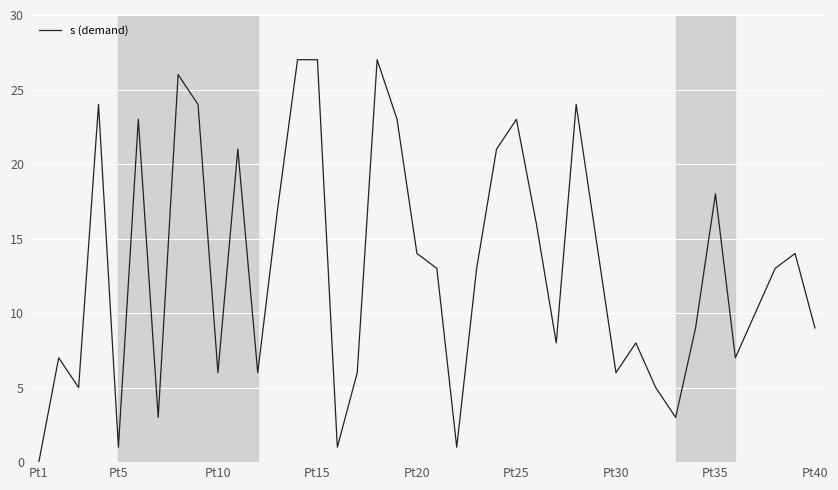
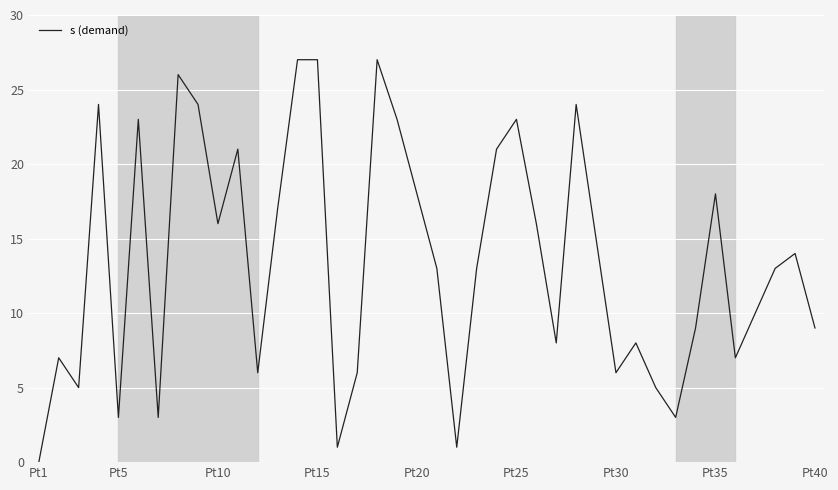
Pt5: 1 -> 3
Pt10: 6 -> 16
Pt20: 14 -> 18
